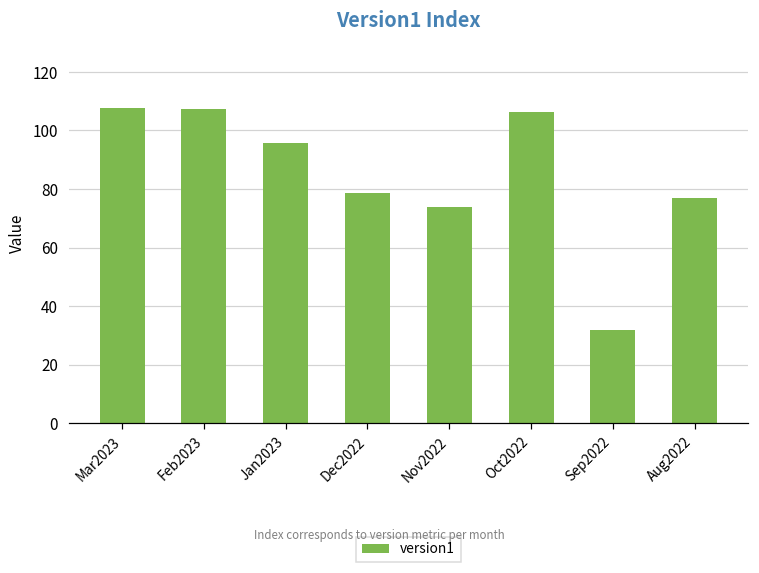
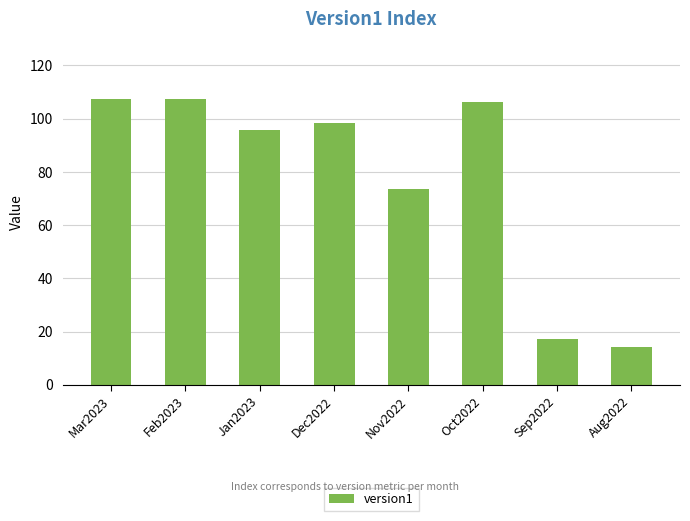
Dec2022: 79 -> 98
Sep2022: 32 -> 17
Aug2022: 77 -> 14
